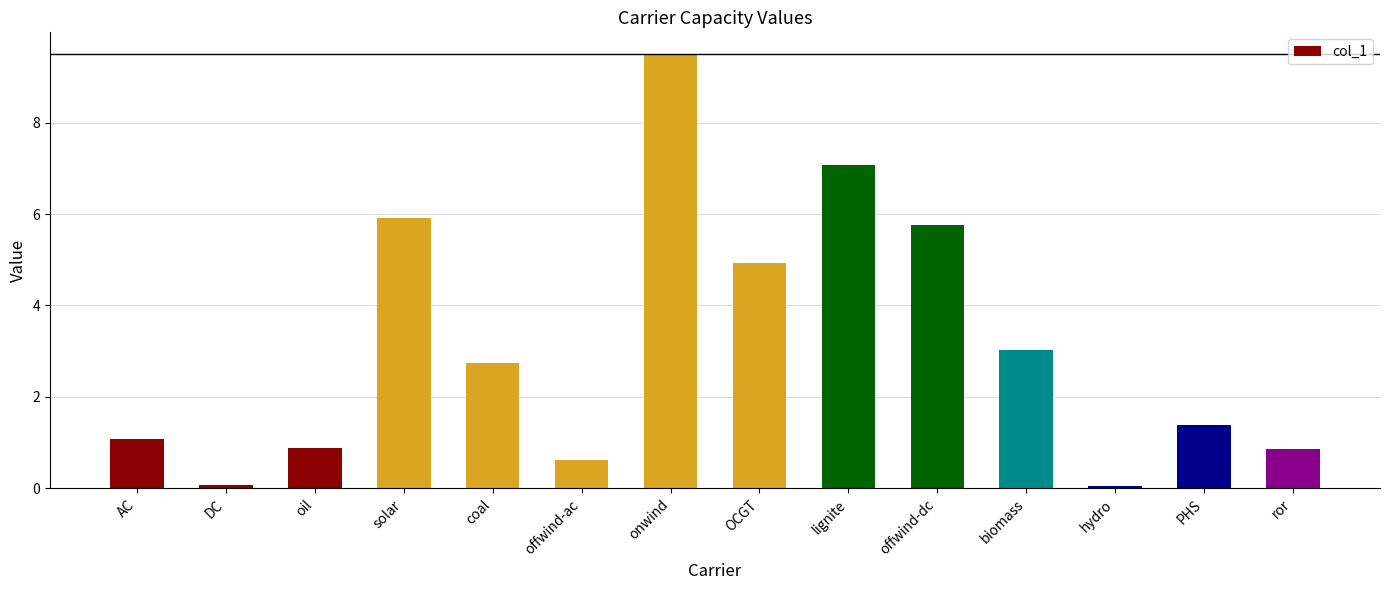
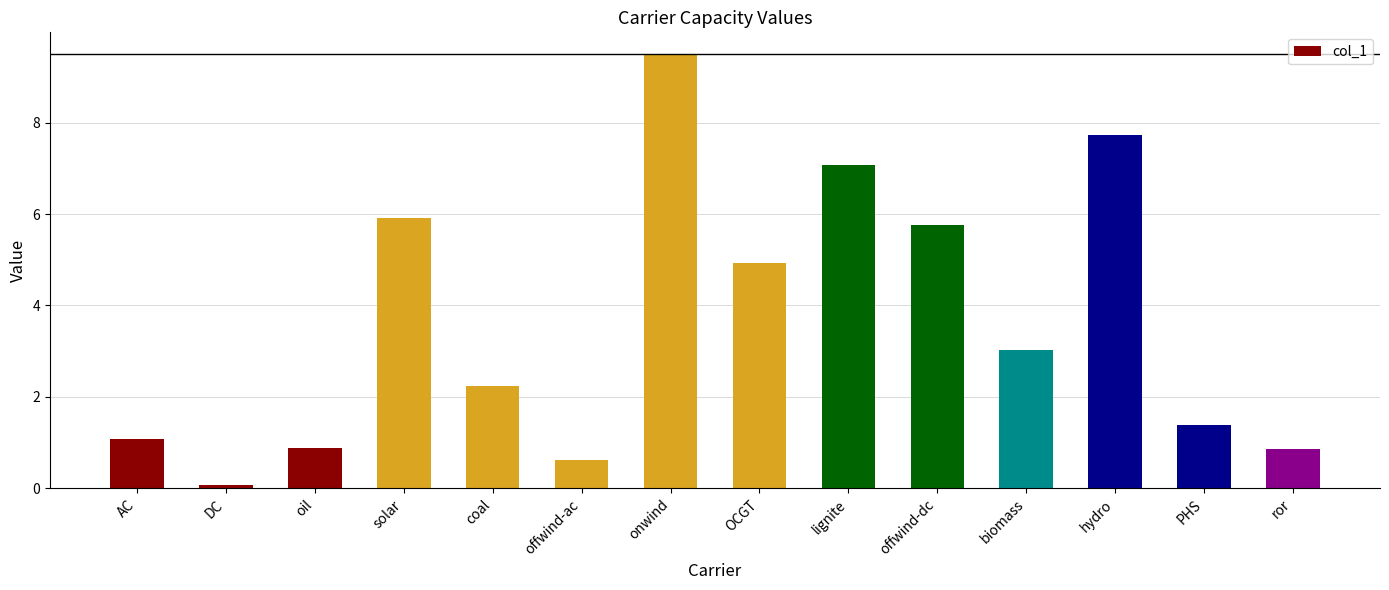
coal: 2.8 -> 2.2
hydro: 0.1 -> 7.7
